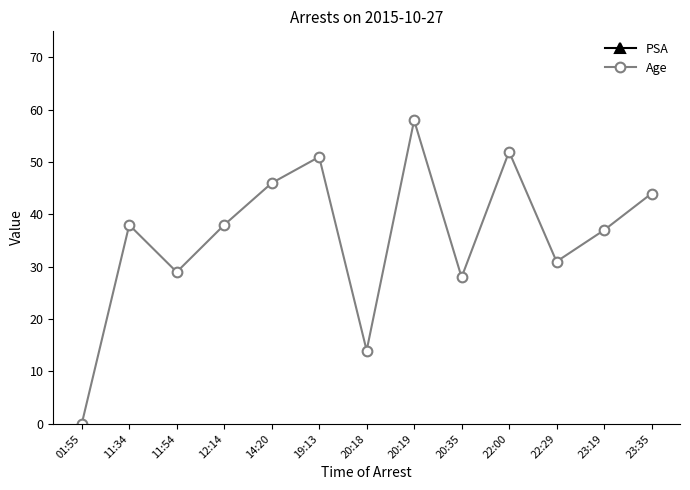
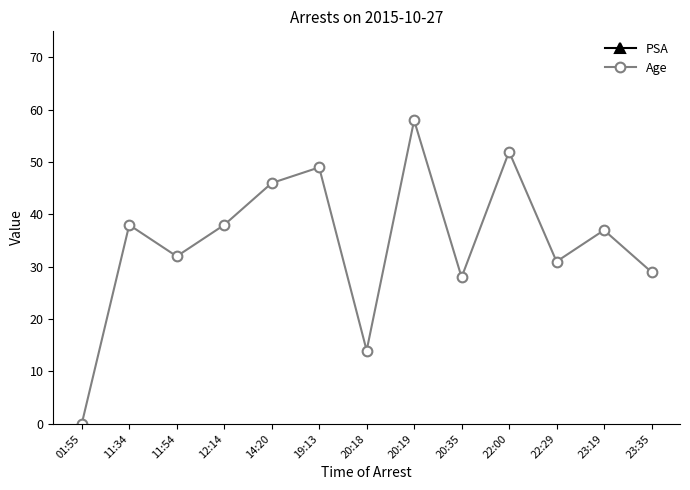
Age, 11:54: 29 -> 32
Age, 19:13: 51 -> 49
Age, 23:35: 44 -> 29
